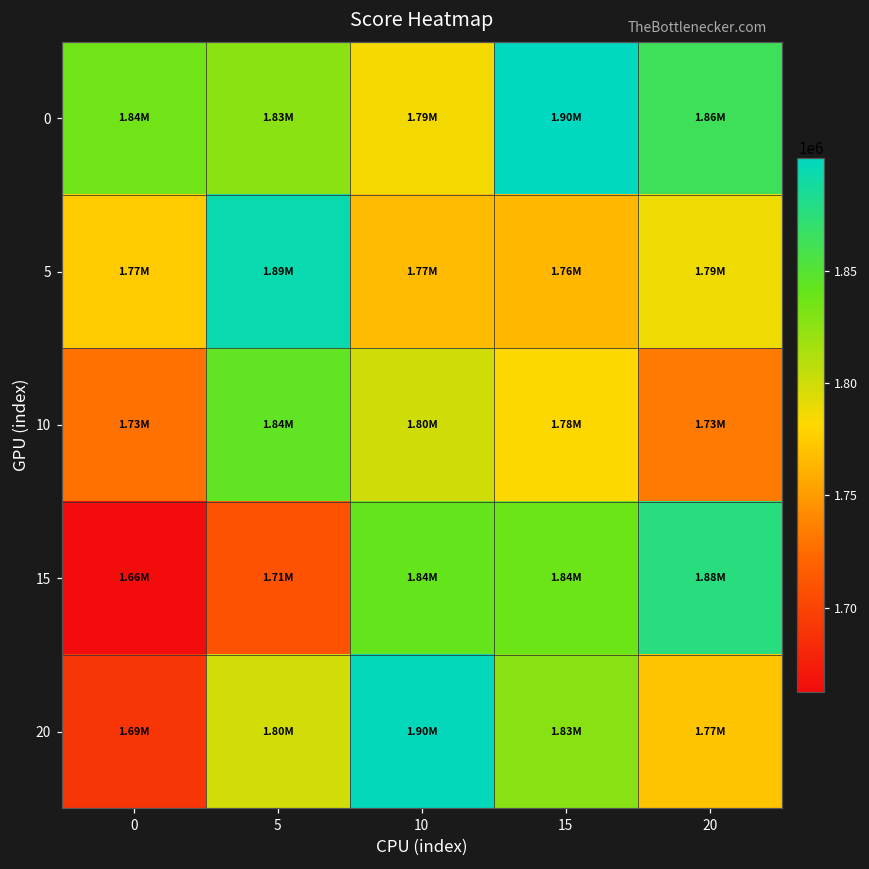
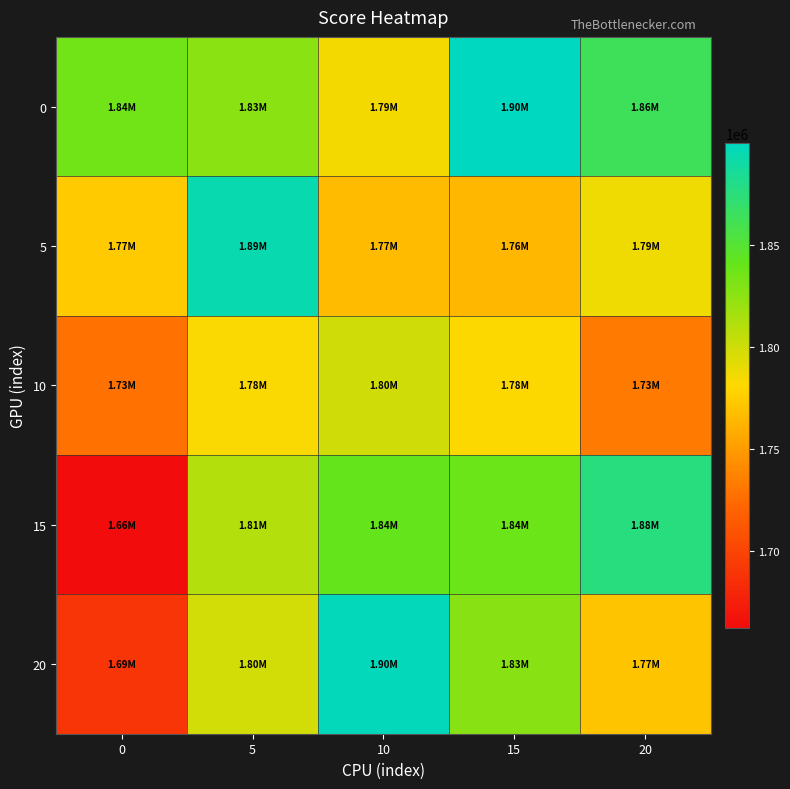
10, 5: 1.84M -> 1.78M
15, 5: 1.71M -> 1.81M
